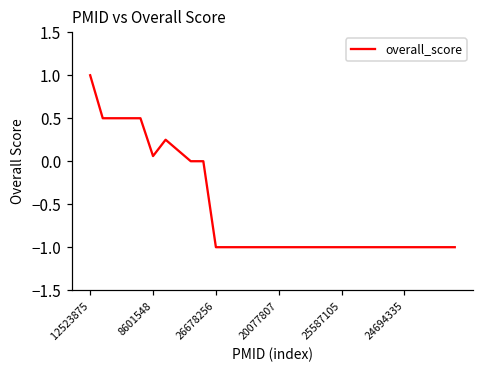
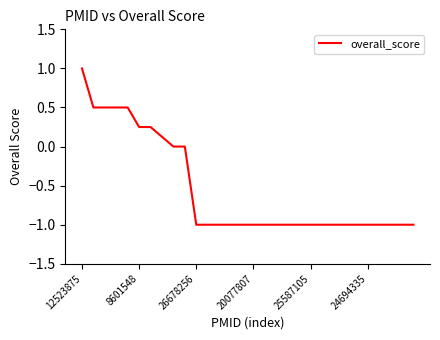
8601548: 0.1 -> 0.3
